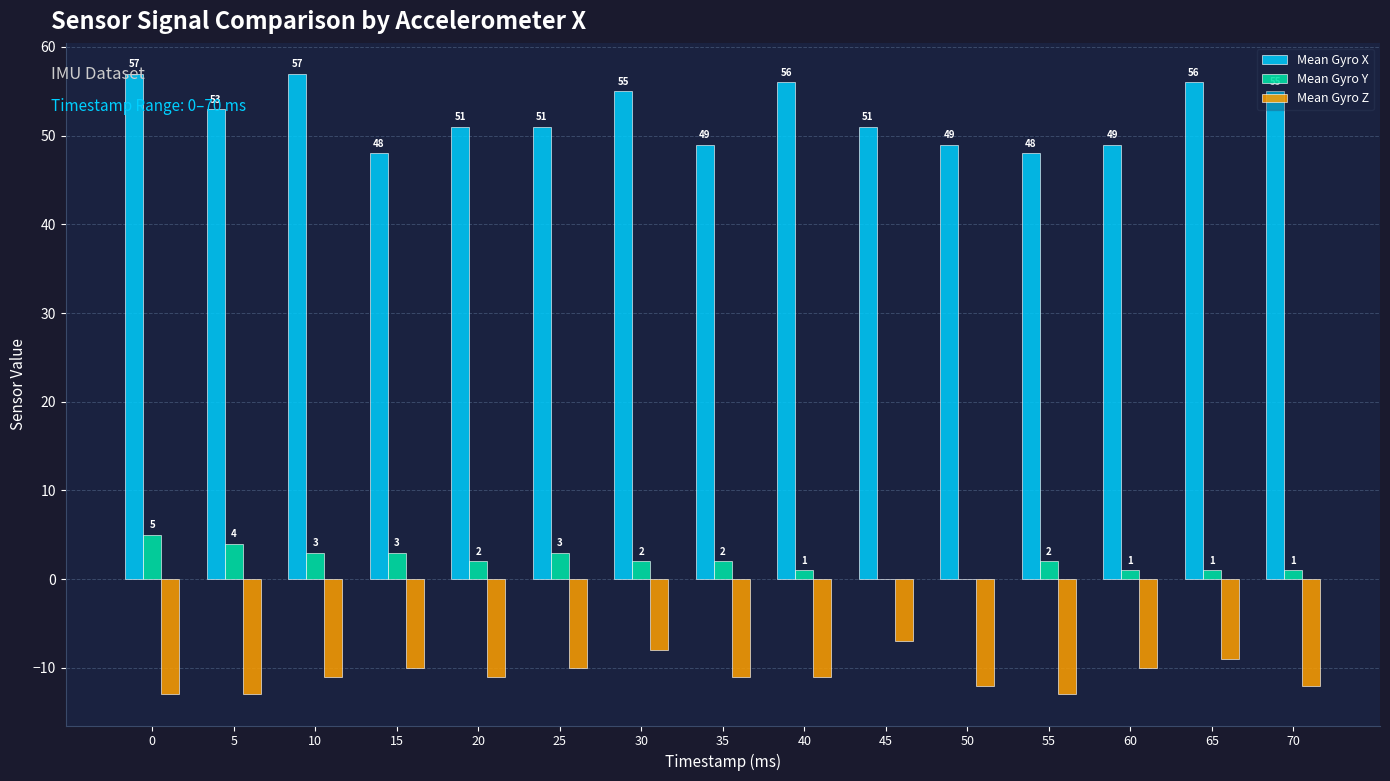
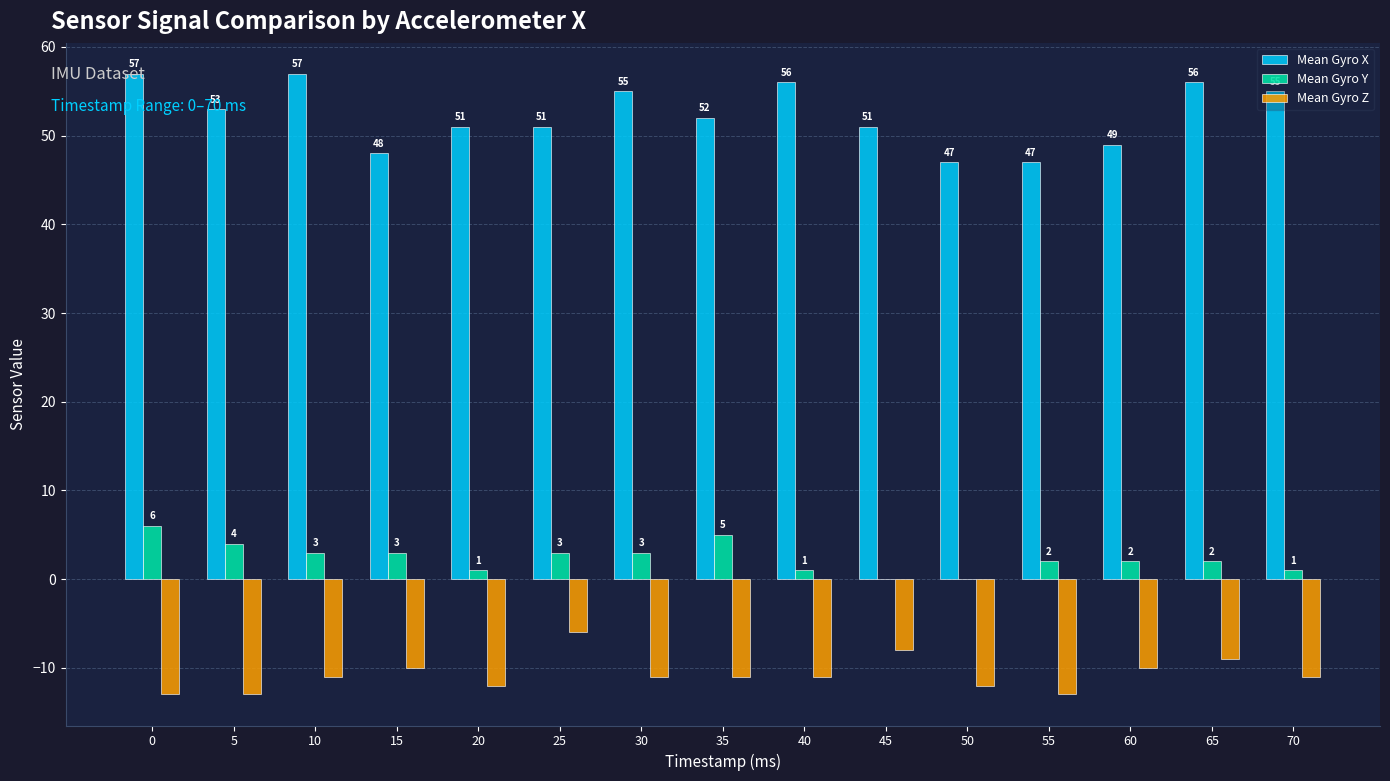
Mean Gyro Y, 0: 5 -> 6
Mean Gyro Y, 20: 2 -> 1
Mean Gyro Z, 20: -11 -> -12
Mean Gyro Z, 25: -10 -> -6
Mean Gyro Y, 30: 2 -> 3
Mean Gyro Z, 30: -8 -> -11
Mean Gyro X, 35: 49 -> 52
Mean Gyro Y, 35: 2 -> 5
Mean Gyro Z, 45: -7 -> -8
Mean Gyro X, 50: 49 -> 47
Mean Gyro X, 55: 48 -> 47
Mean Gyro Y, 60: 1 -> 2
Mean Gyro Y, 65: 1 -> 2
Mean Gyro Z, 70: -12 -> -11
